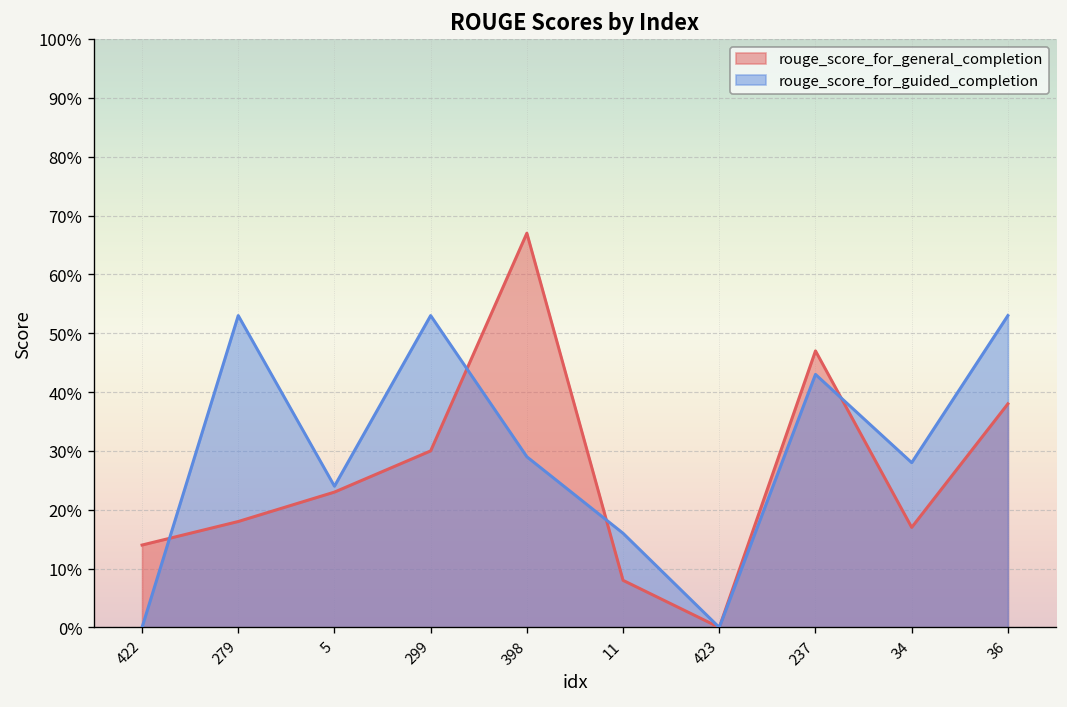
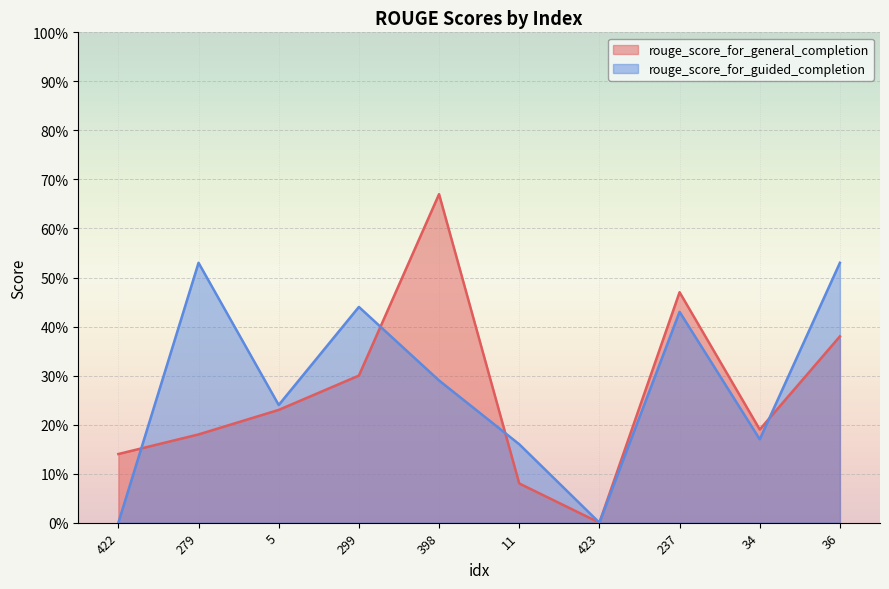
rouge_score_for_guided_completion, 299: 53% -> 44%
rouge_score_for_general_completion, 34: 17% -> 19%
rouge_score_for_guided_completion, 34: 28% -> 17%
